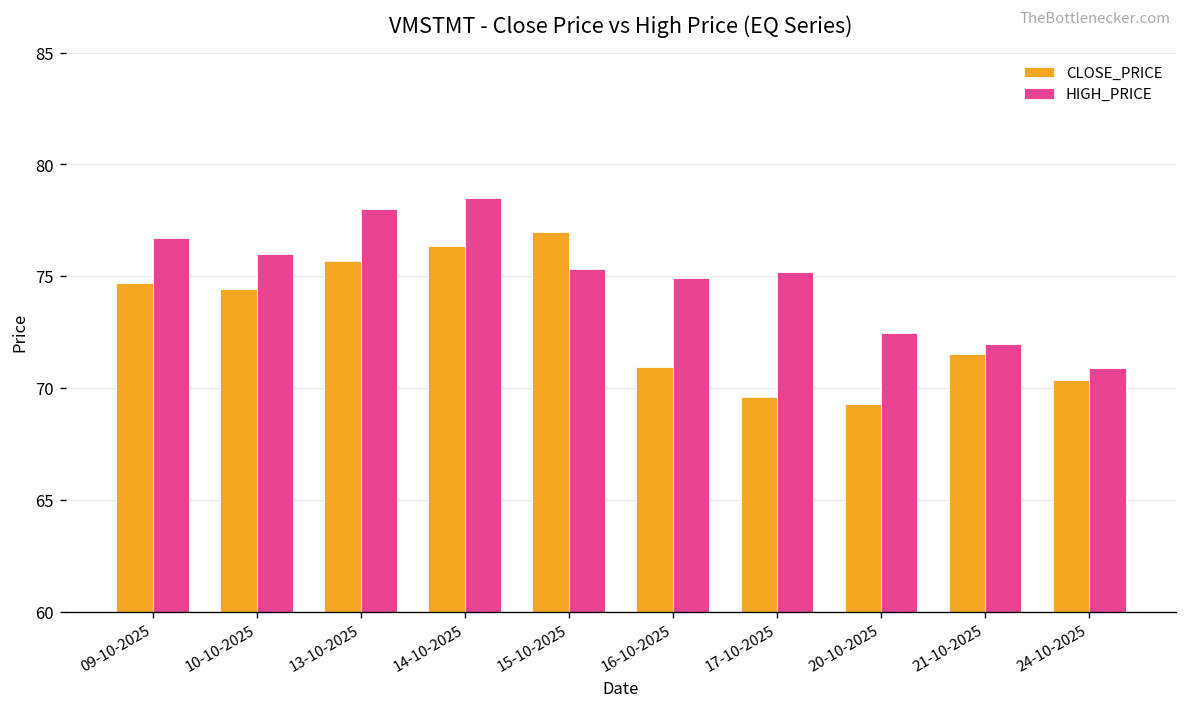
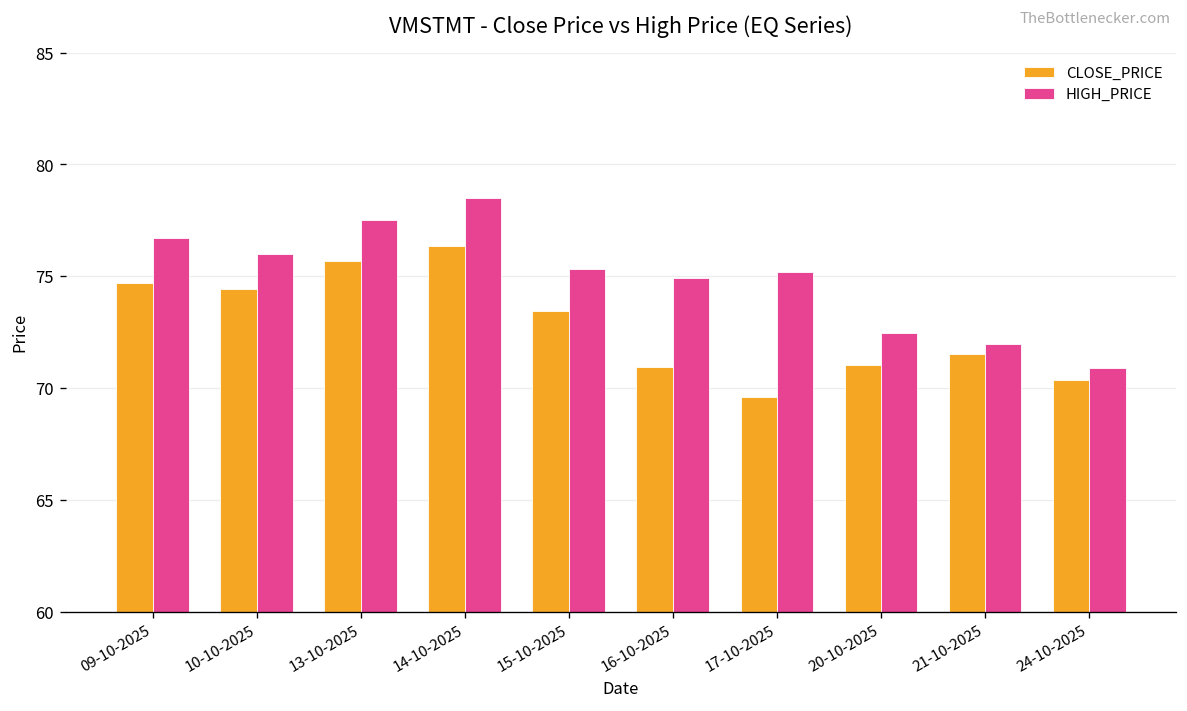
HIGH_PRICE, 13-10-2025: 78.0 -> 77.5
CLOSE_PRICE, 15-10-2025: 77.0 -> 73.4
CLOSE_PRICE, 20-10-2025: 69.3 -> 71.0
